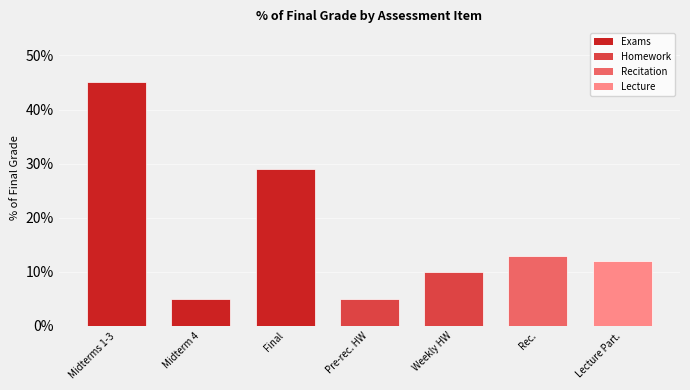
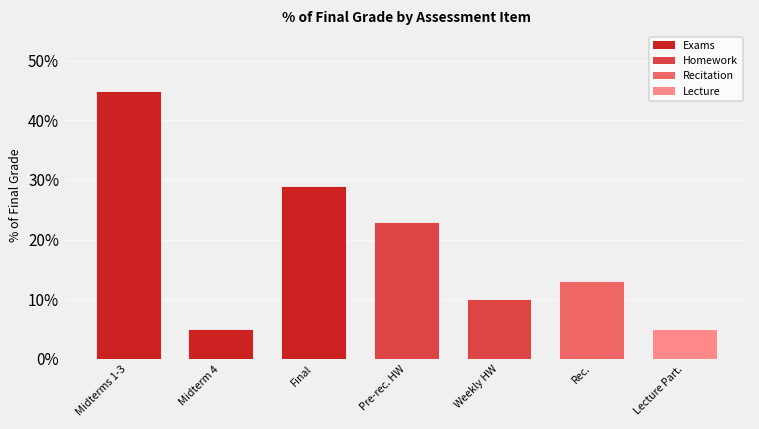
Pre-rec. HW: 5% -> 23%
Lecture Part.: 12% -> 5%
